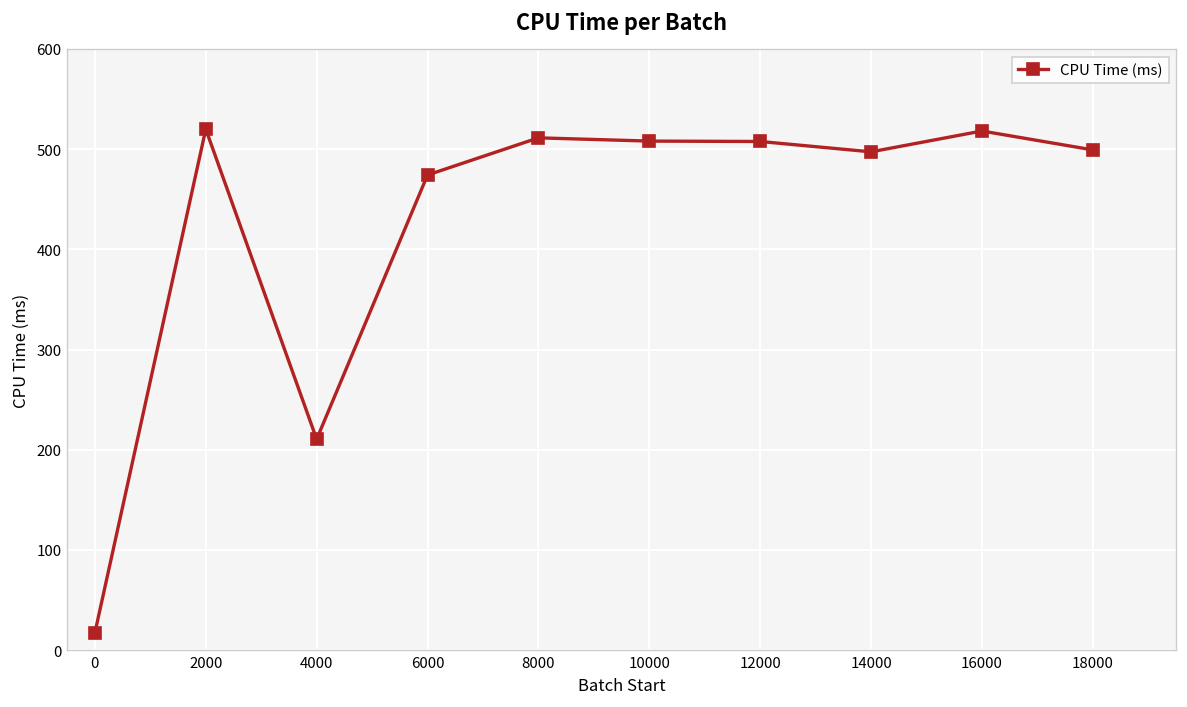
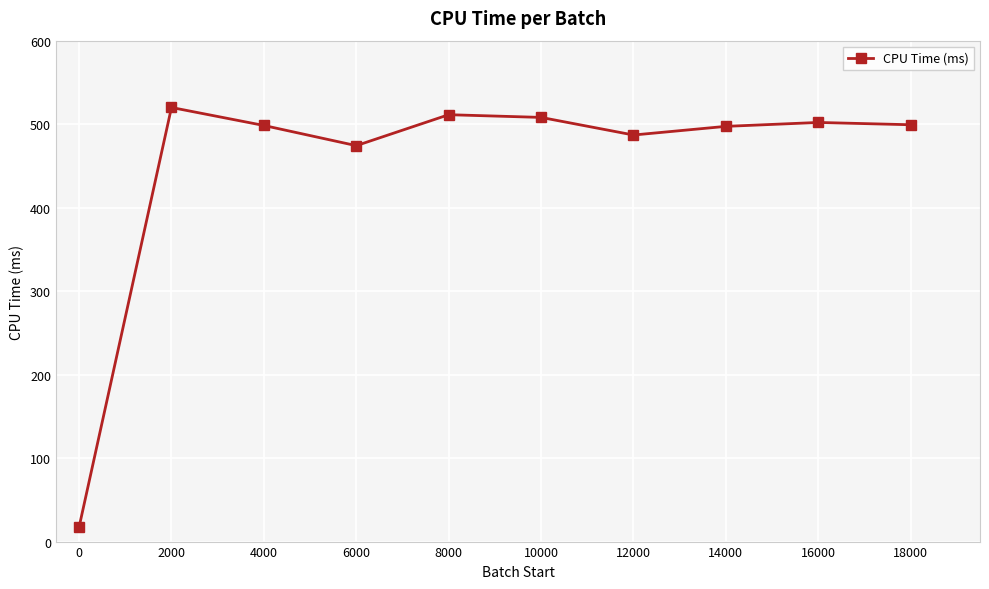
4000: 210 -> 500
12000: 510 -> 490
16000: 520 -> 500
